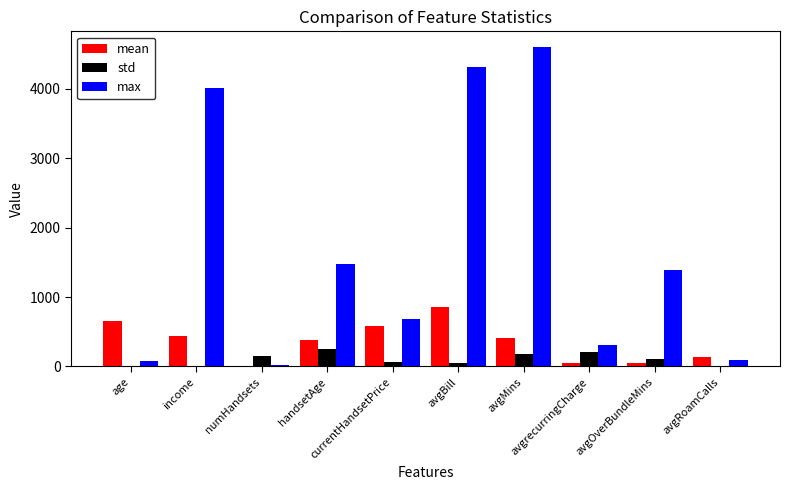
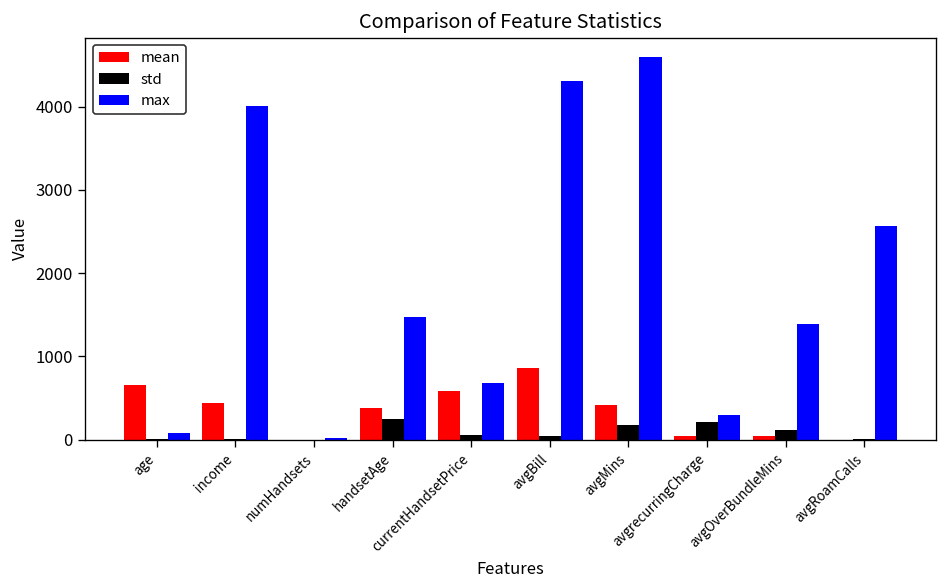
std, numHandsets: 200 -> 0
mean, avgRoamCalls: 100 -> 0
max, avgRoamCalls: 100 -> 2600
